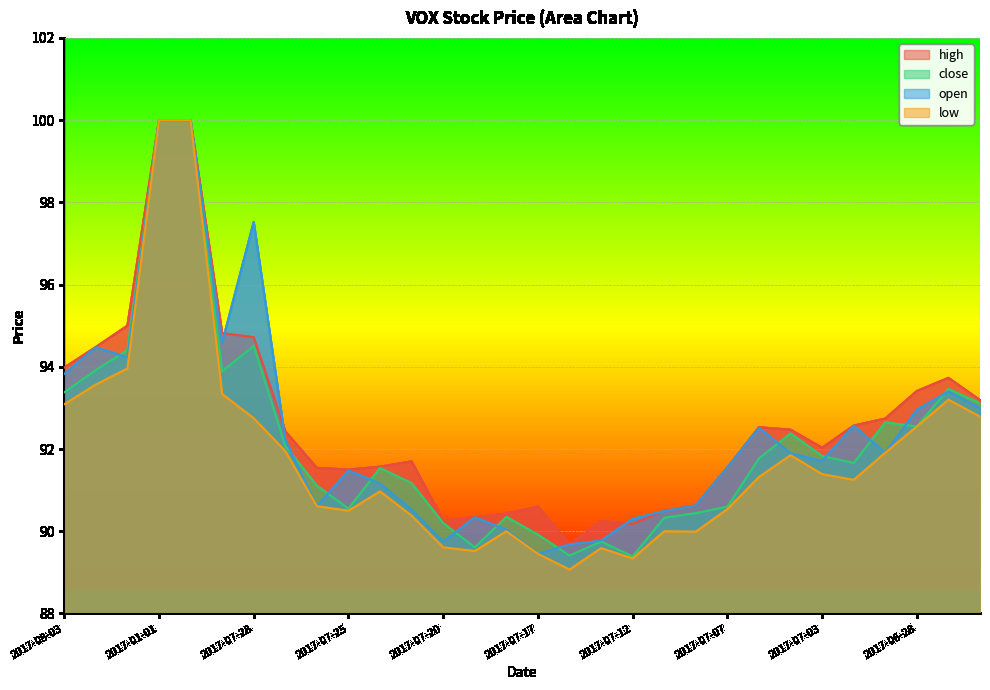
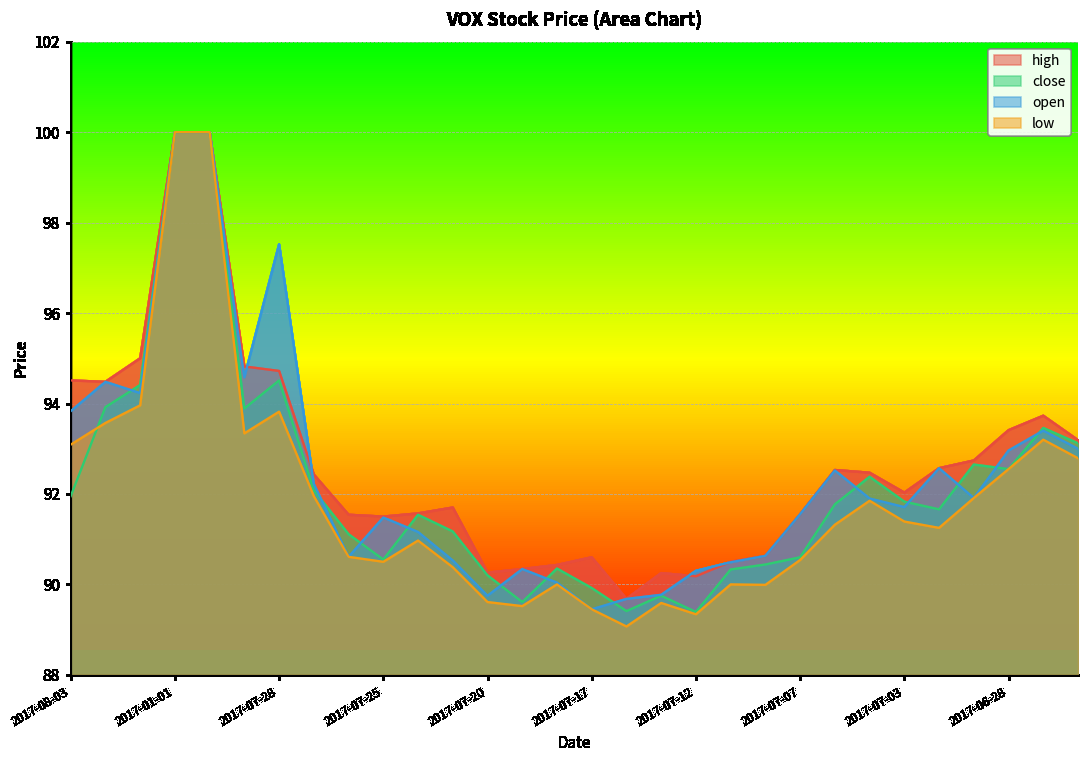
high, 2017-08-03: 94.0 -> 94.5
close, 2017-08-03: 93.4 -> 92.0
low, 2017-07-28: 92.8 -> 93.8
